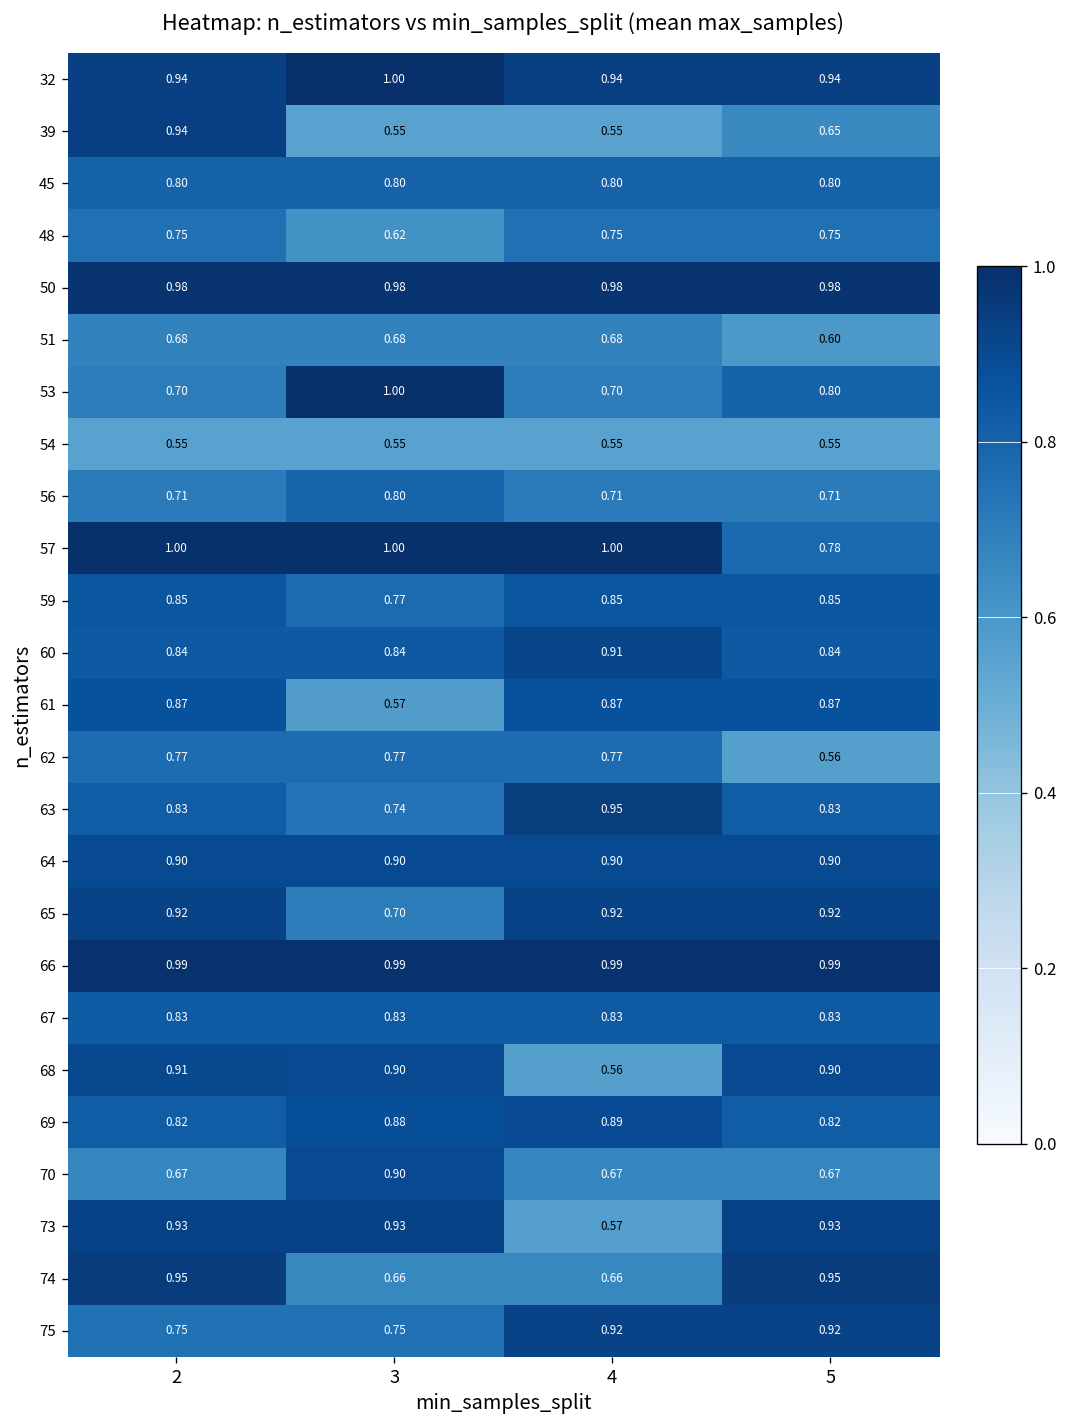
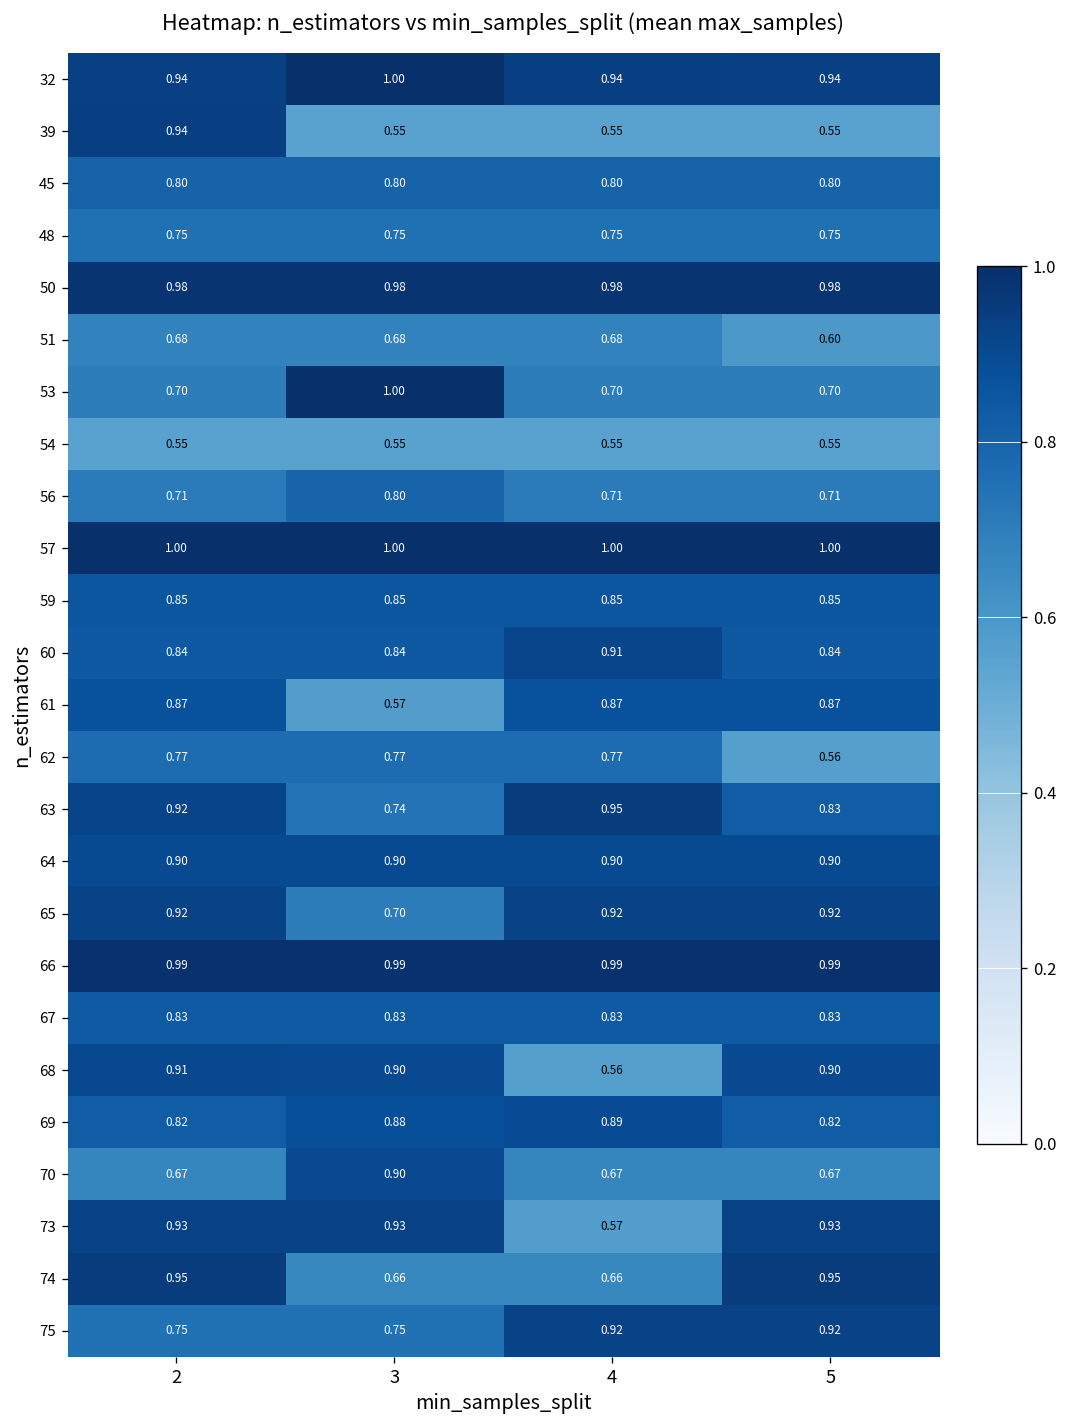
39, 5: 0.65 -> 0.55
48, 3: 0.62 -> 0.75
53, 5: 0.80 -> 0.70
57, 5: 0.78 -> 1.00
59, 3: 0.77 -> 0.85
63, 2: 0.83 -> 0.92
